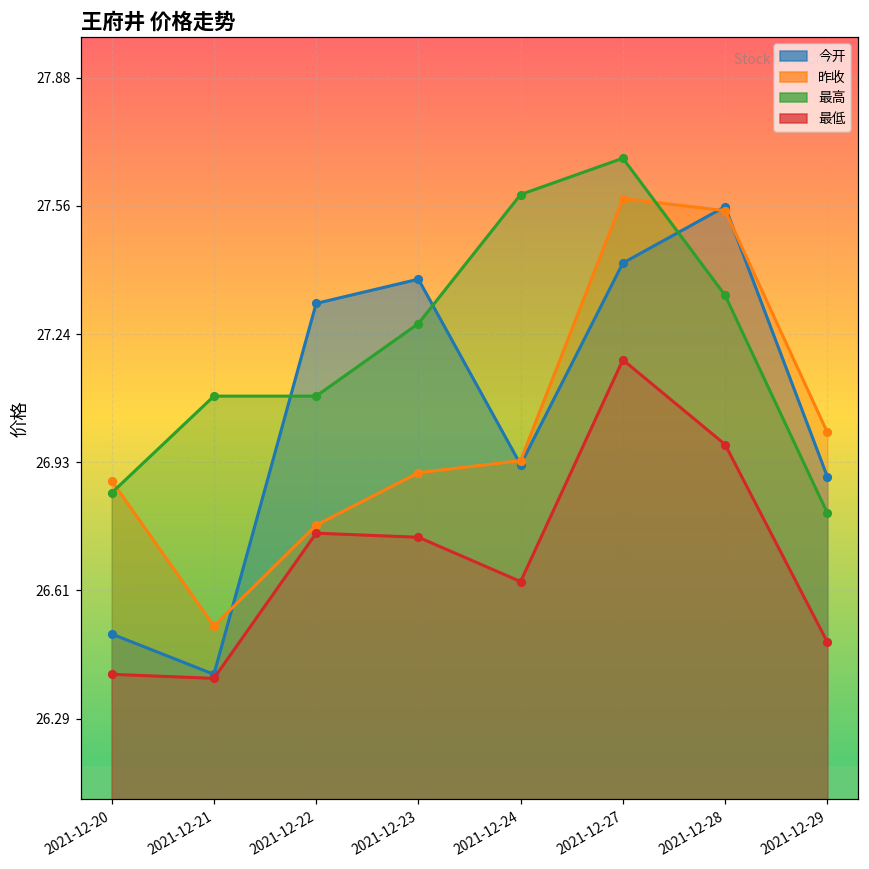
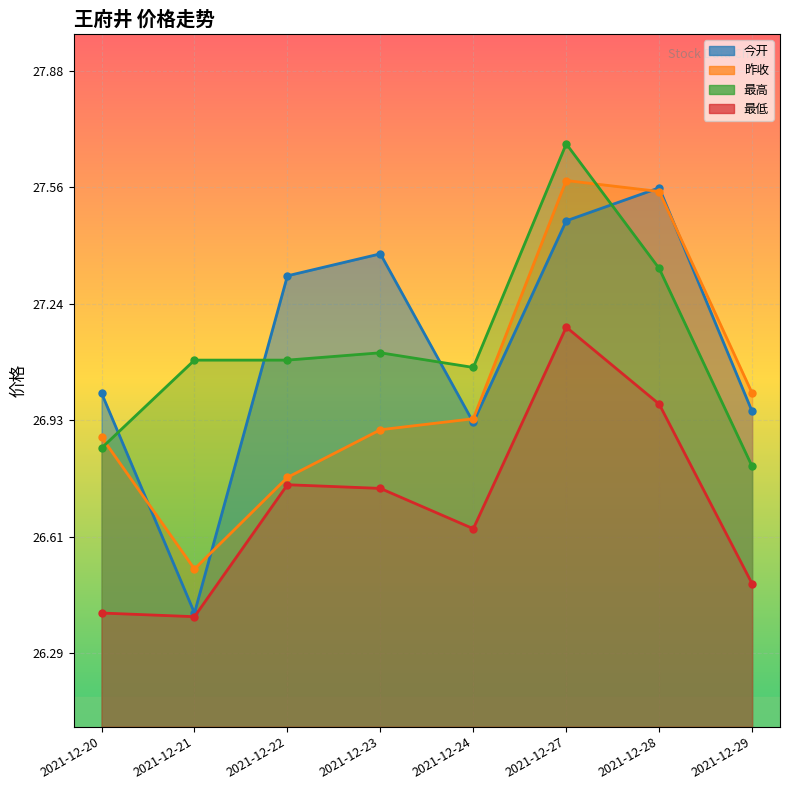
今开, 2021-12-20: 26.5 -> 27.0
最高, 2021-12-23: 27.27 -> 27.11
最高, 2021-12-24: 27.59 -> 27.07
今开, 2021-12-27: 27.42 -> 27.47
今开, 2021-12-29: 26.89 -> 26.95
